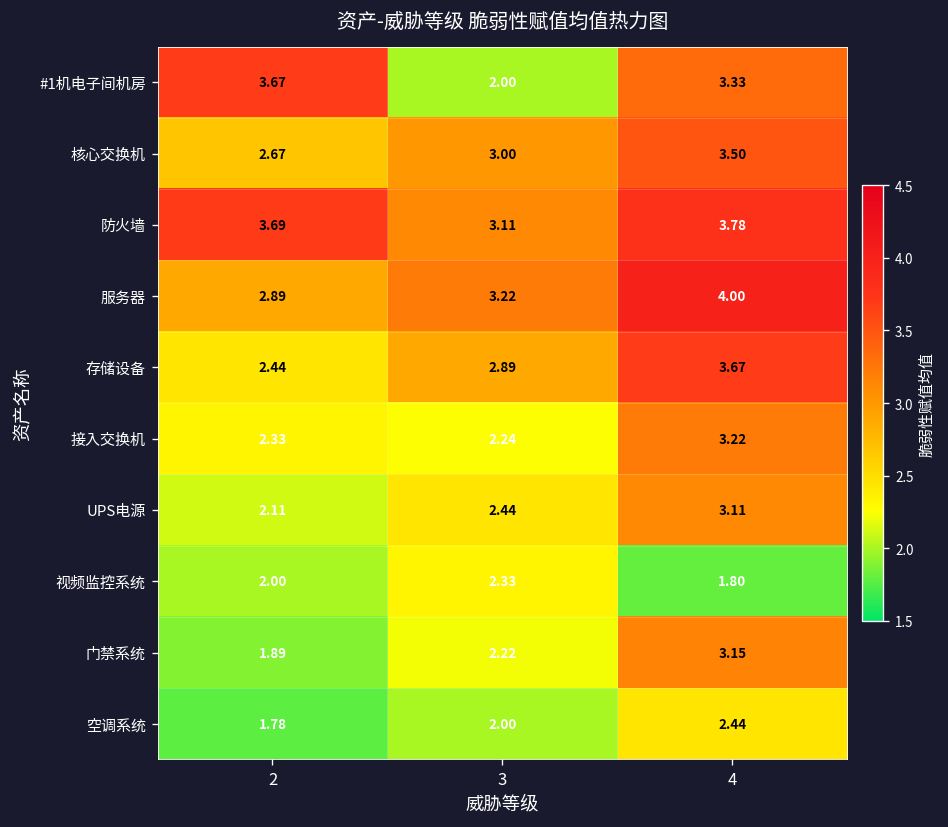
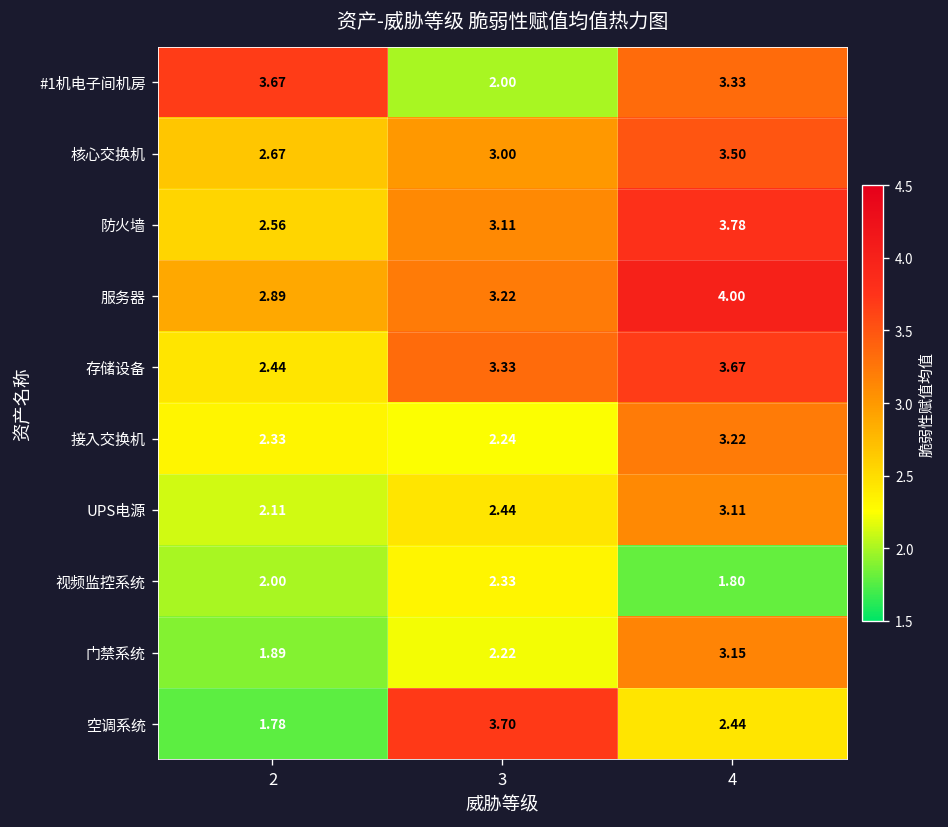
防火墙, 2: 3.69 -> 2.56
存储设备, 3: 2.89 -> 3.33
空调系统, 3: 2.00 -> 3.70
